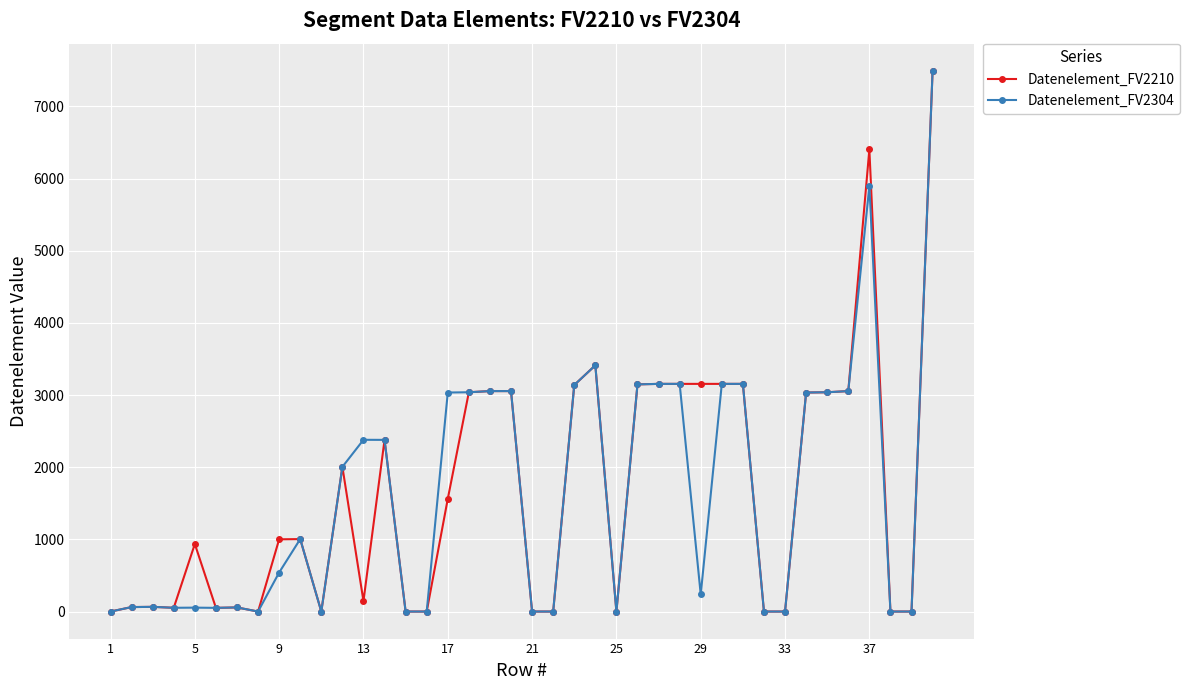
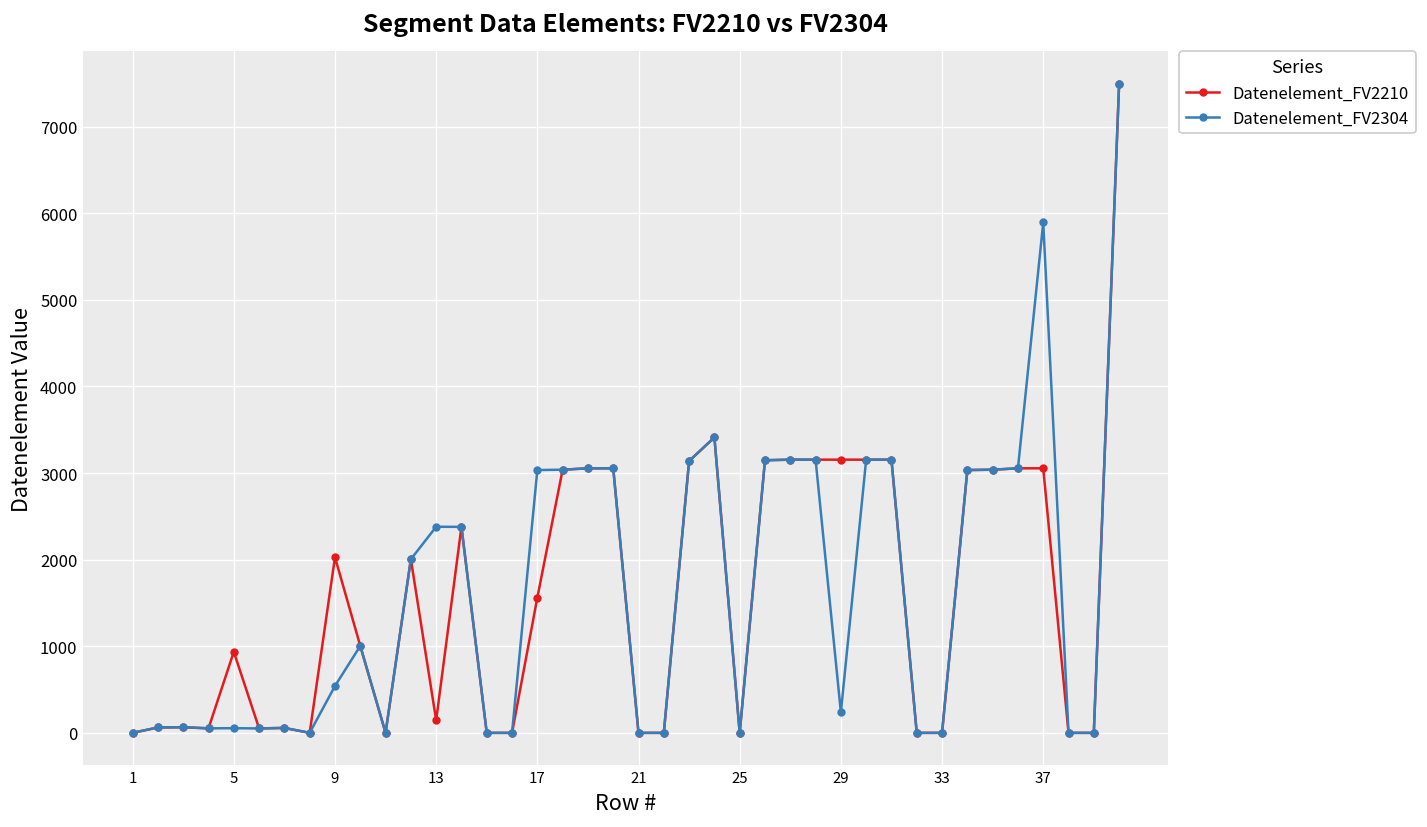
Datenelement_FV2210, 9: 1000 -> 2000
Datenelement_FV2210, 37: 6400 -> 3100
